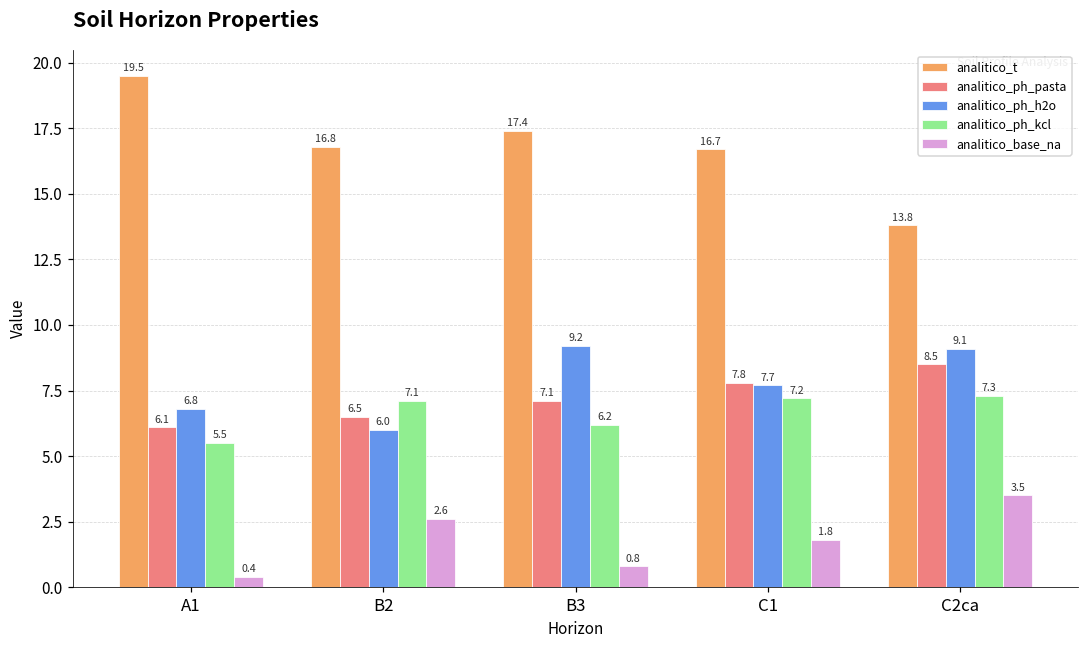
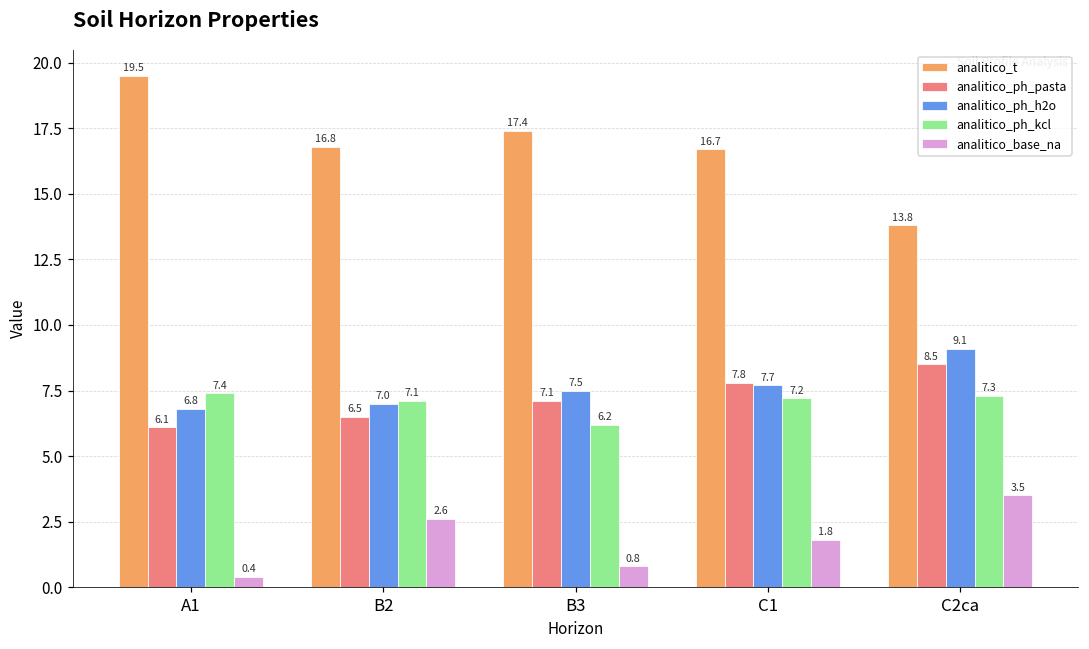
analitico_ph_kcl, A1: 5.5 -> 7.4
analitico_ph_h2o, B2: 6.0 -> 7.0
analitico_ph_h2o, B3: 9.2 -> 7.5
